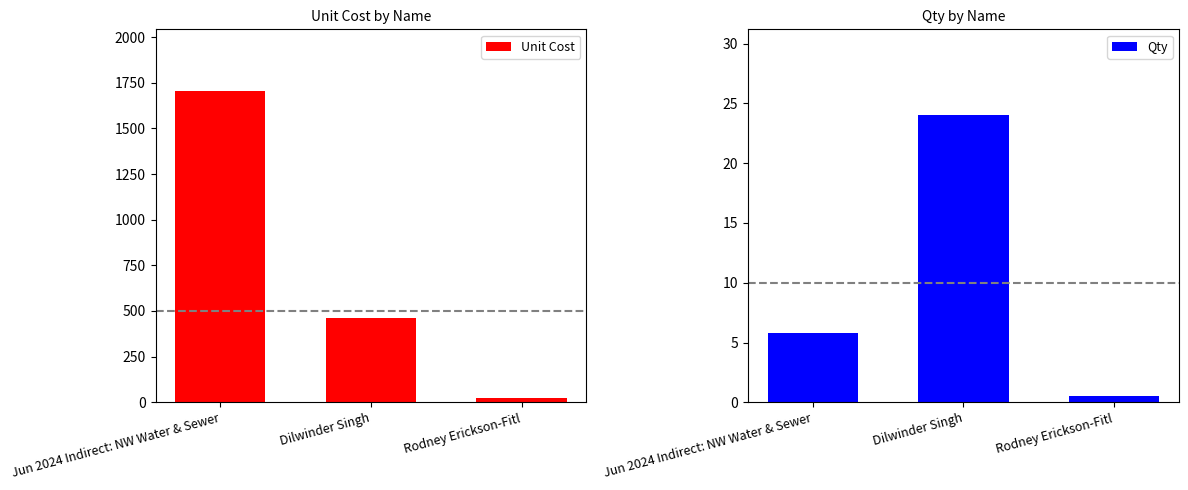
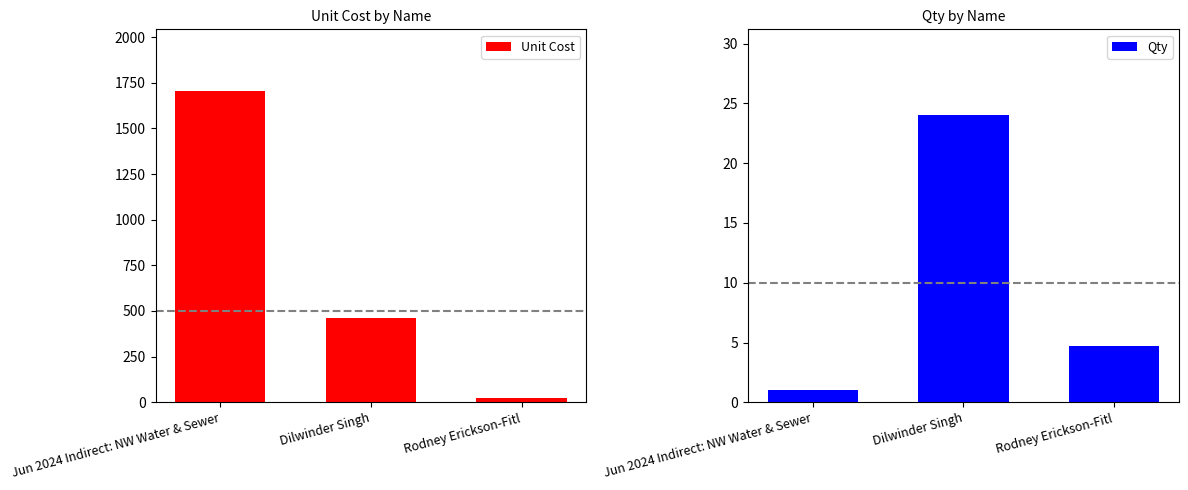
Qty by Name, Jun 2024 Indirect: NW Water & Sewer: 5.8 -> 1.0
Qty by Name, Rodney Erickson-Fitl: 0.5 -> 4.7
